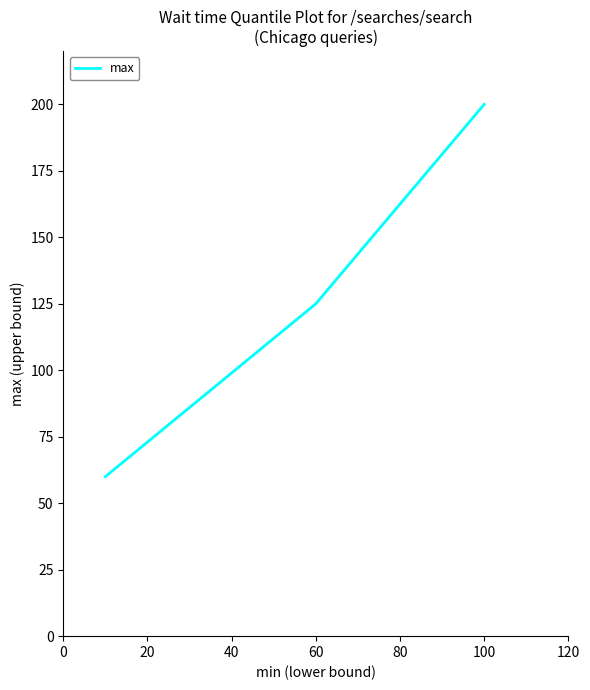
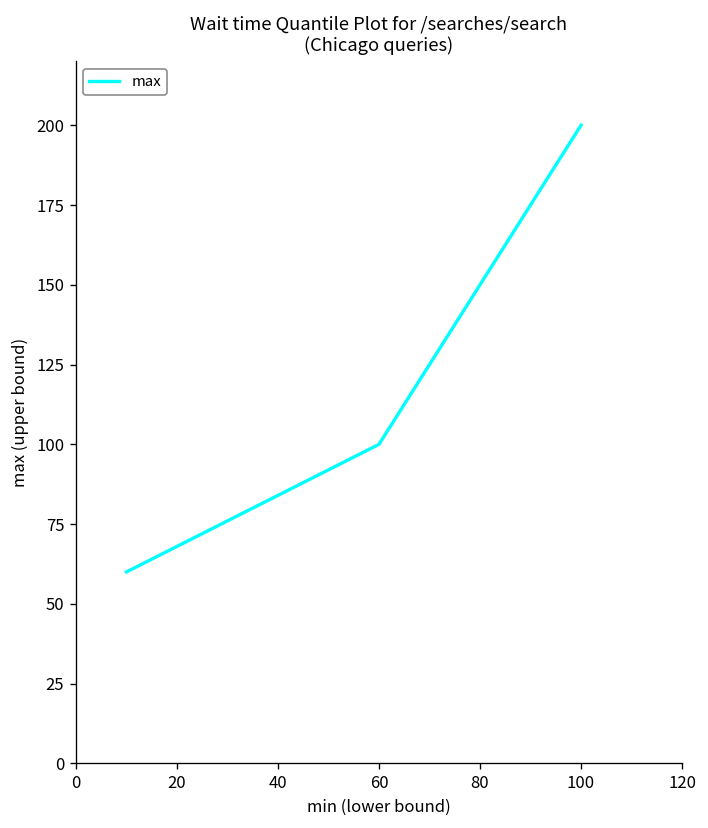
60: 125 -> 100
